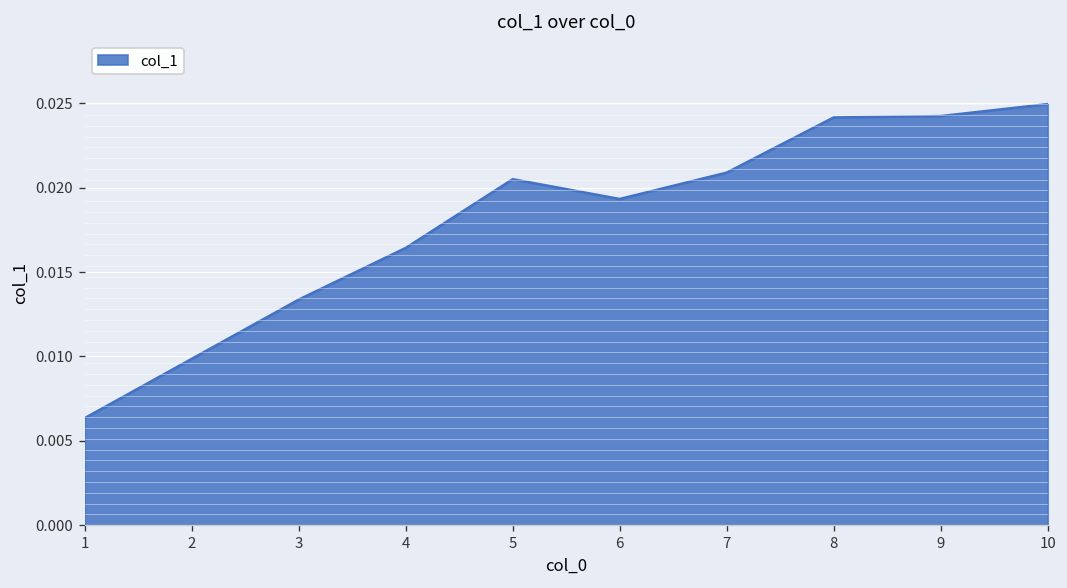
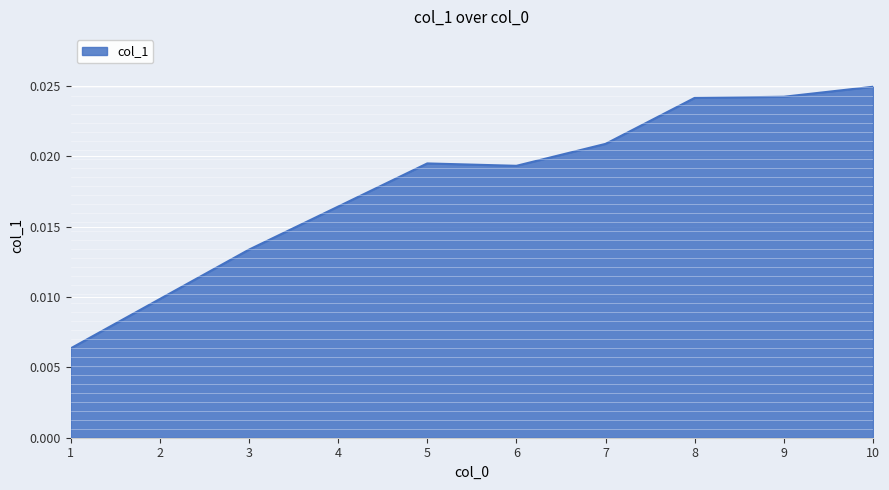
5: 0.0205 -> 0.0195
